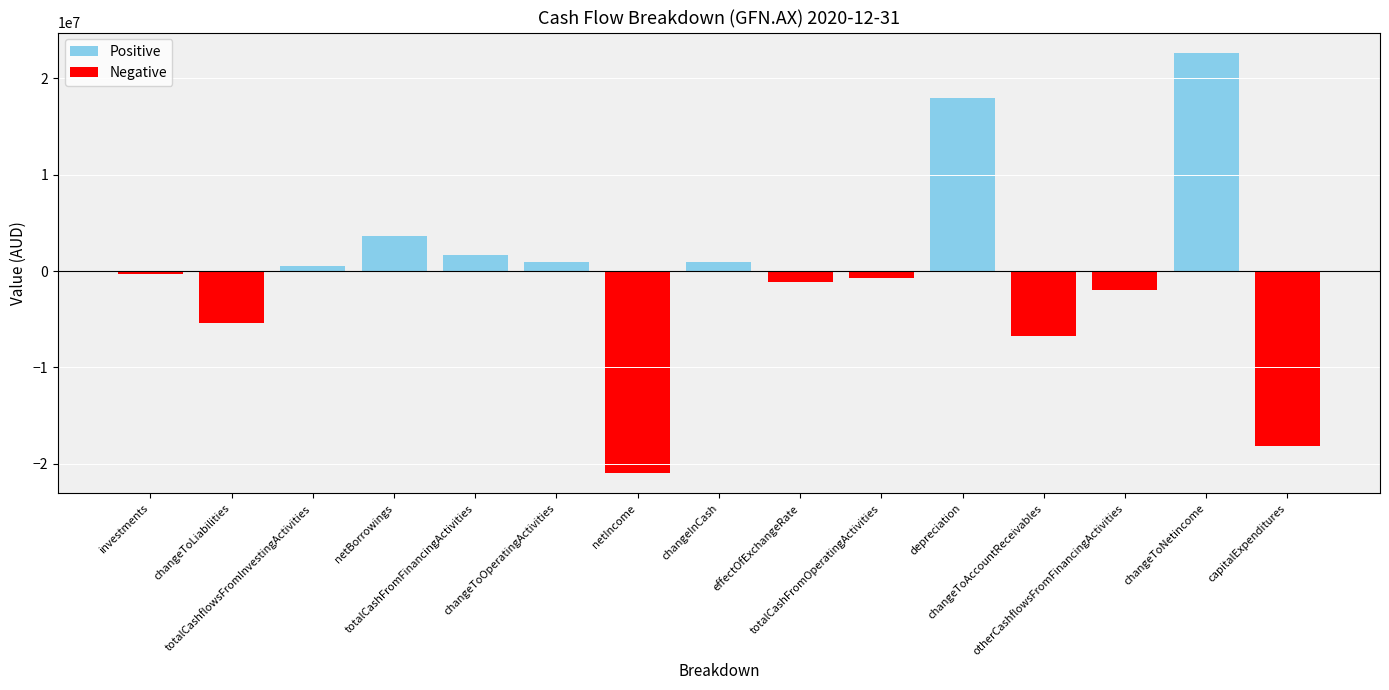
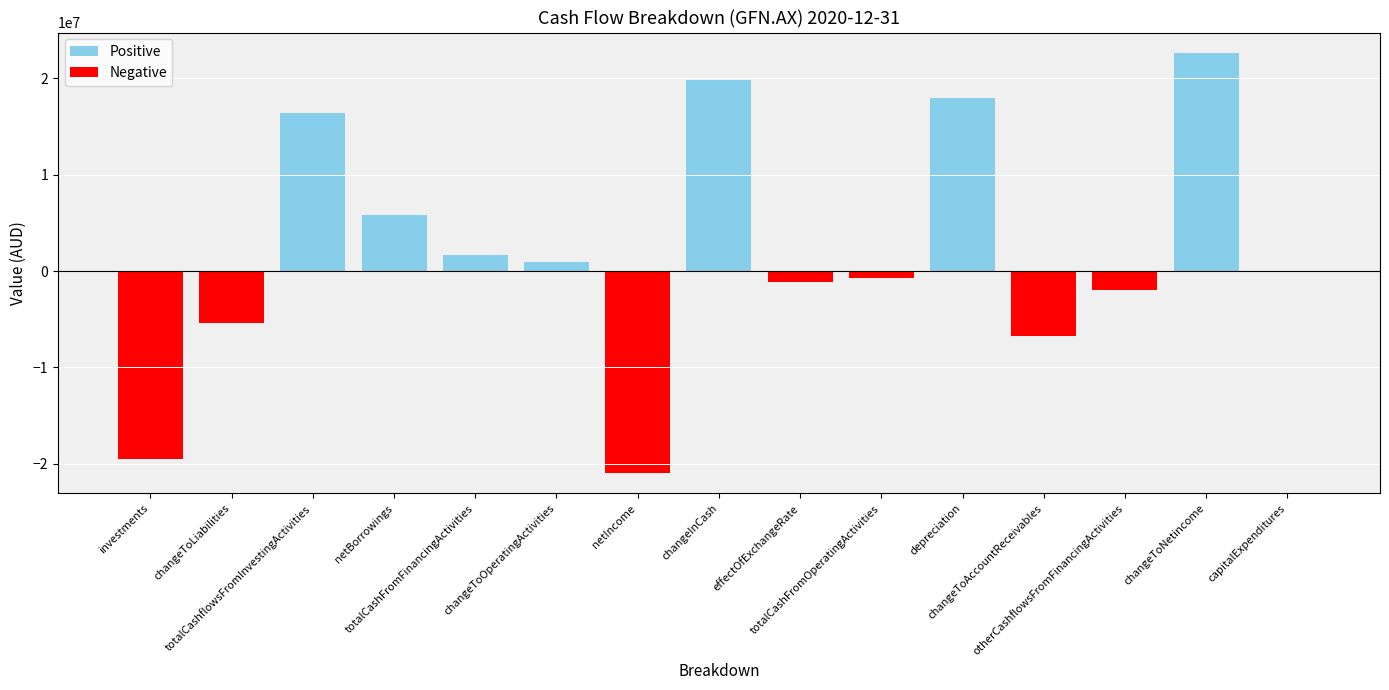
investments: 0 -> -19000000
totalCashflowsFromInvestingActivities: 1000000 -> 16000000
netBorrowings: 4000000 -> 6000000
changeInCash: 1000000 -> 20000000
capitalExpenditures: -18000000 -> 0
